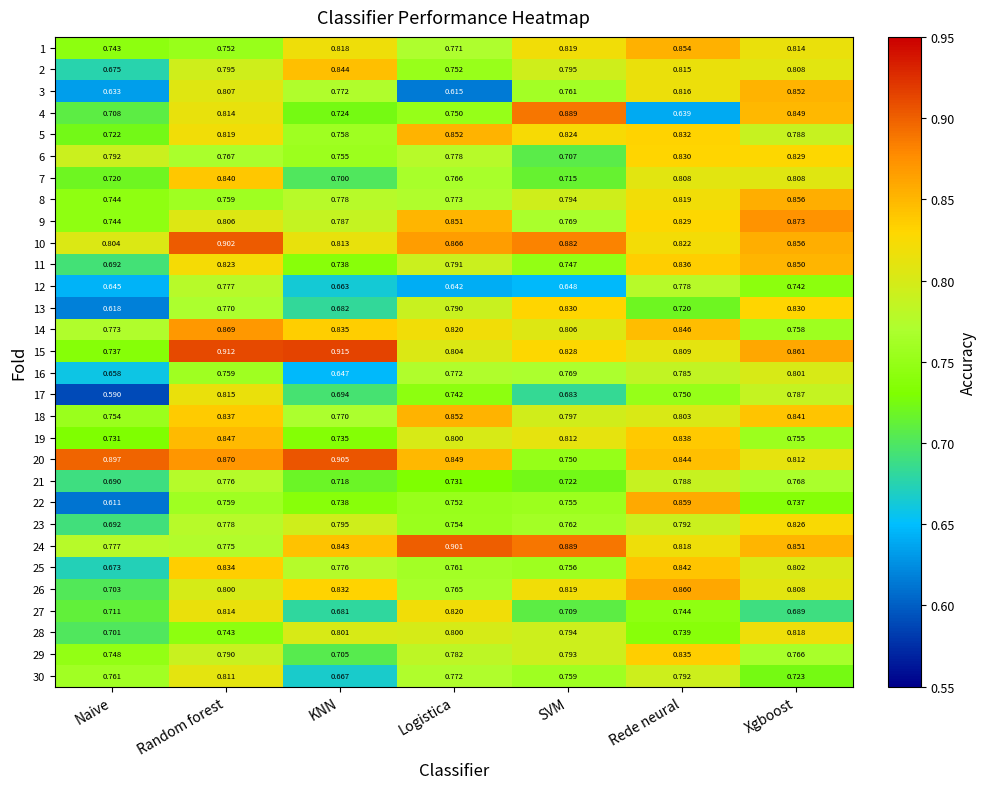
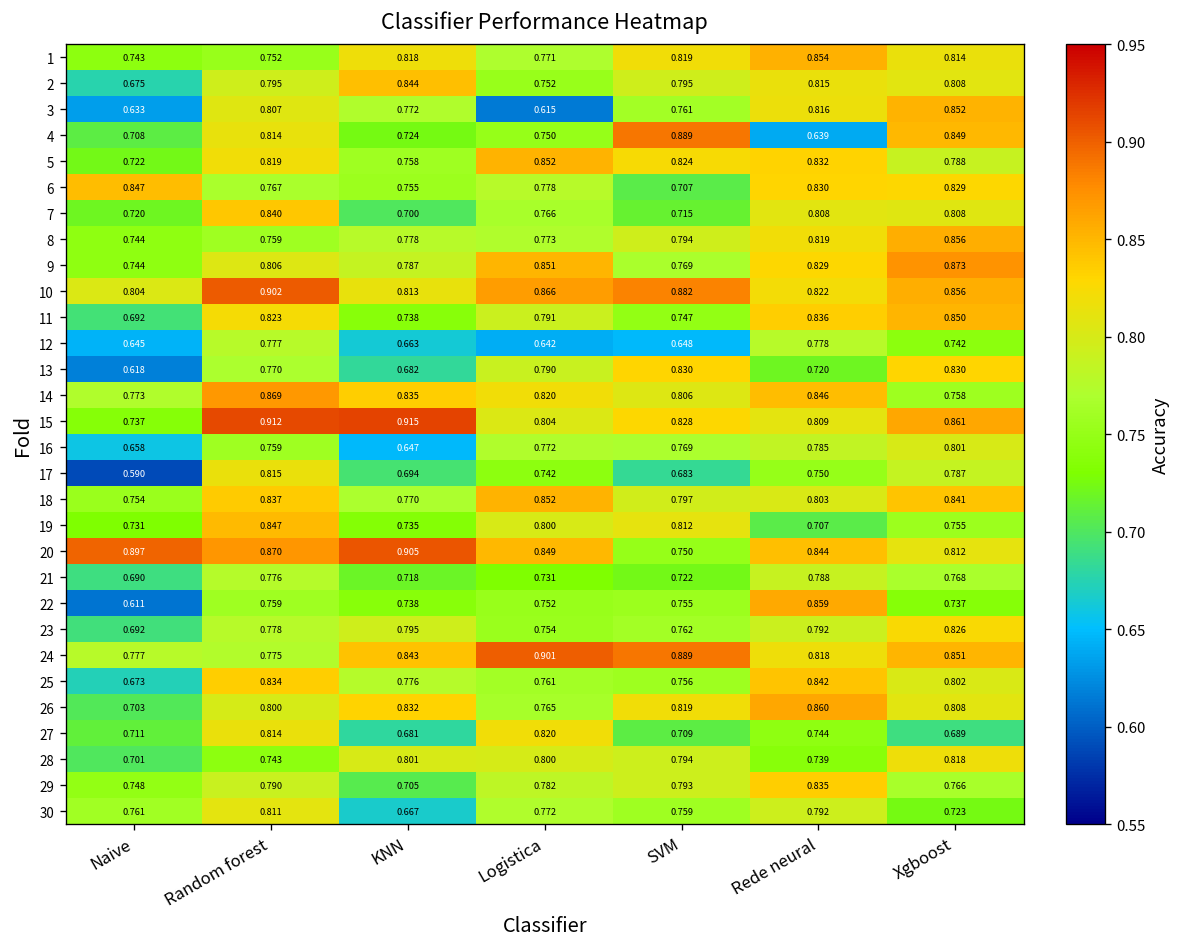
6, Naive: 0.792 -> 0.847
19, Rede neural: 0.838 -> 0.707
